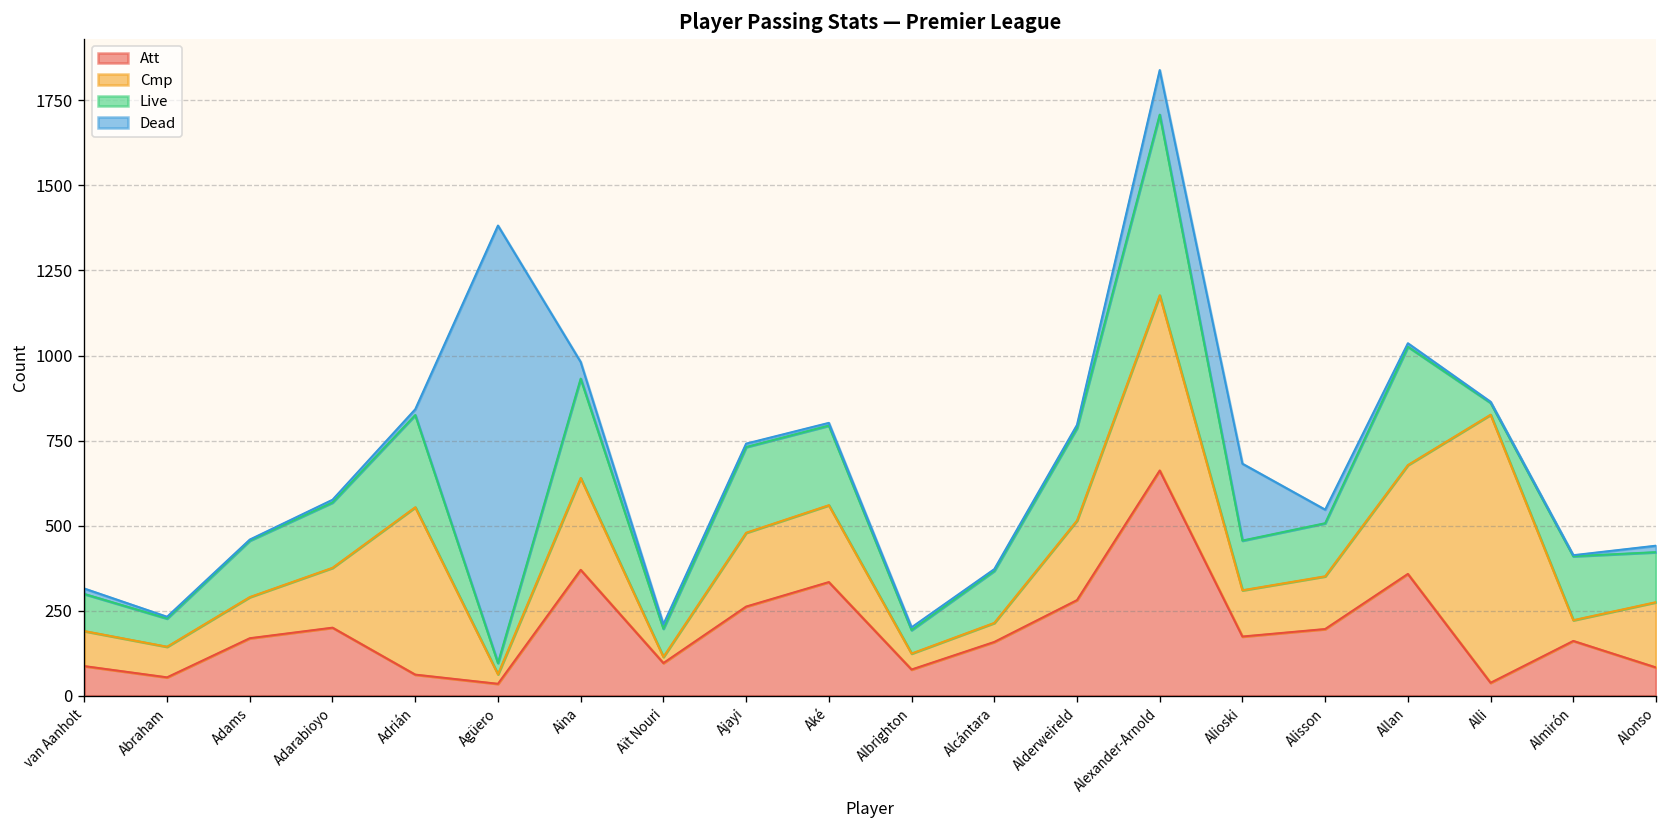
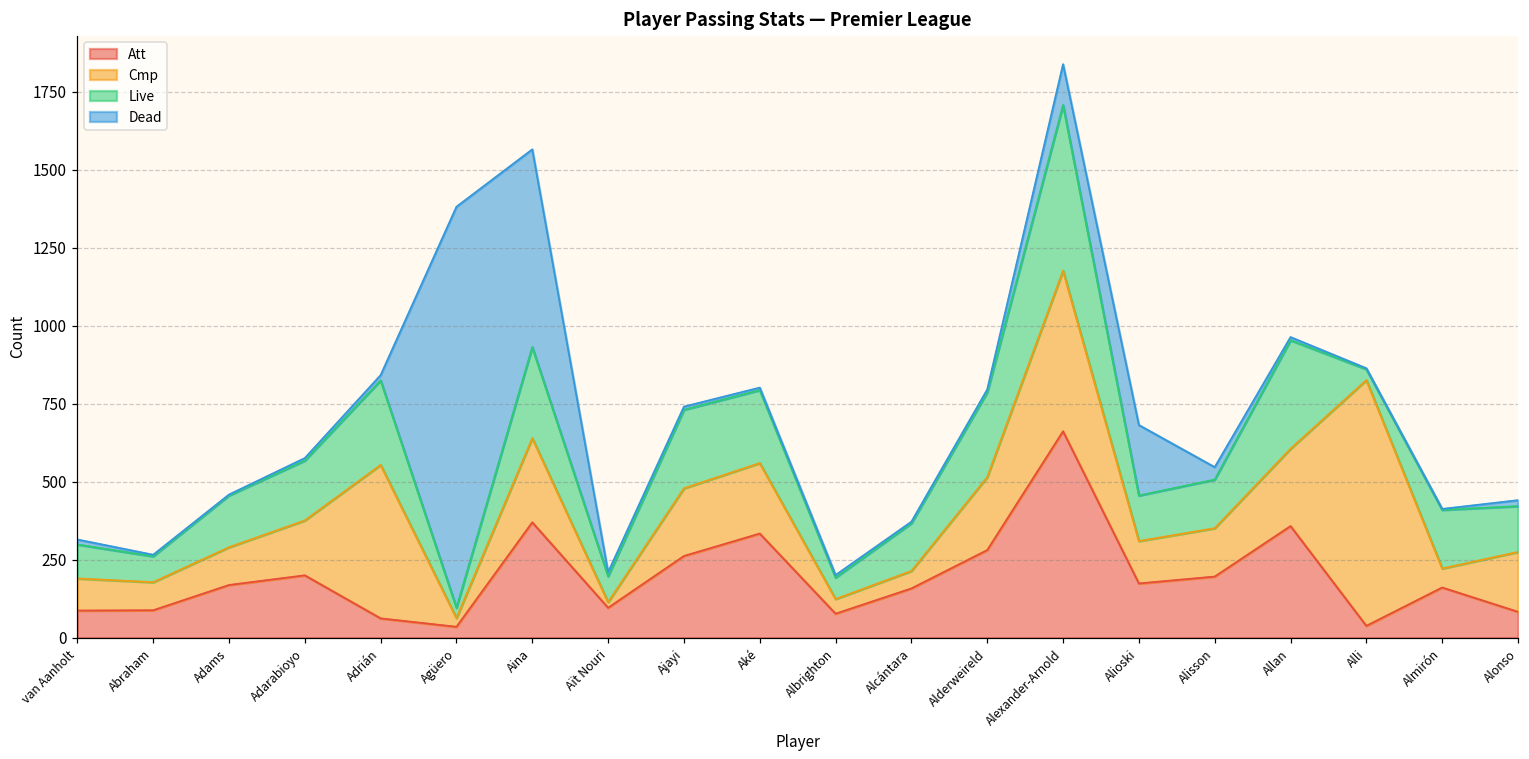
Att, Abraham: 50 -> 90
Dead, Aina: 50 -> 630
Cmp, Allan: 320 -> 250
